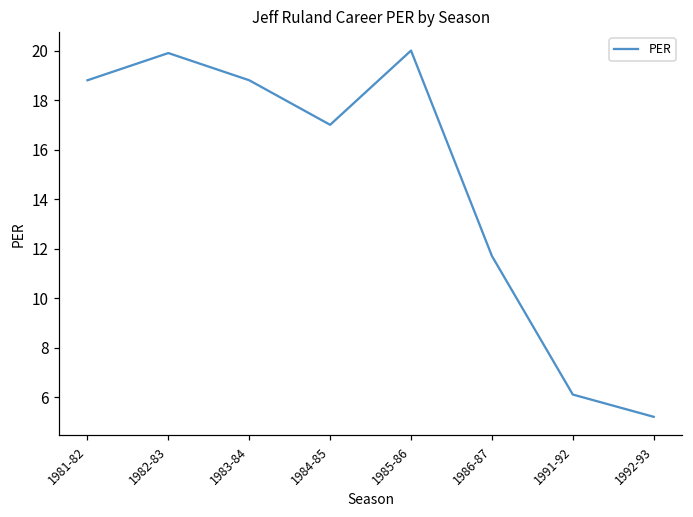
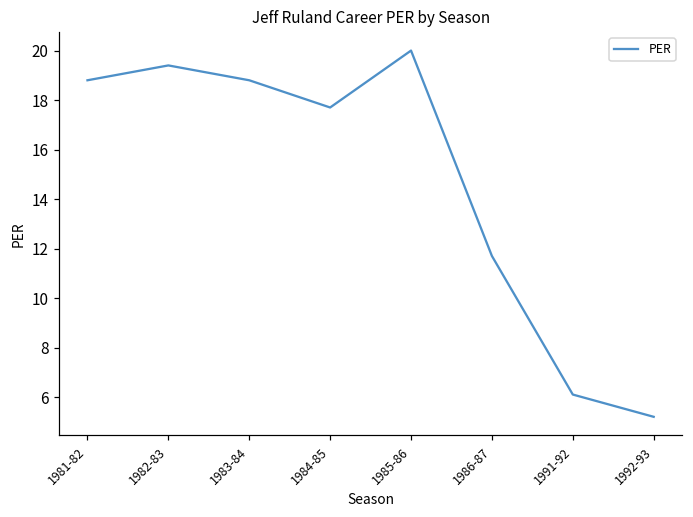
1982-83: 19.9 -> 19.4
1984-85: 17.0 -> 17.7
